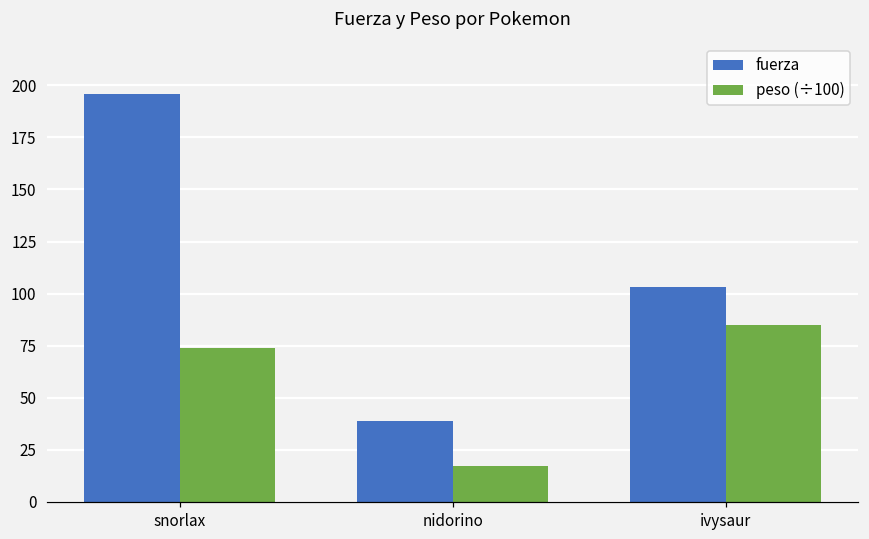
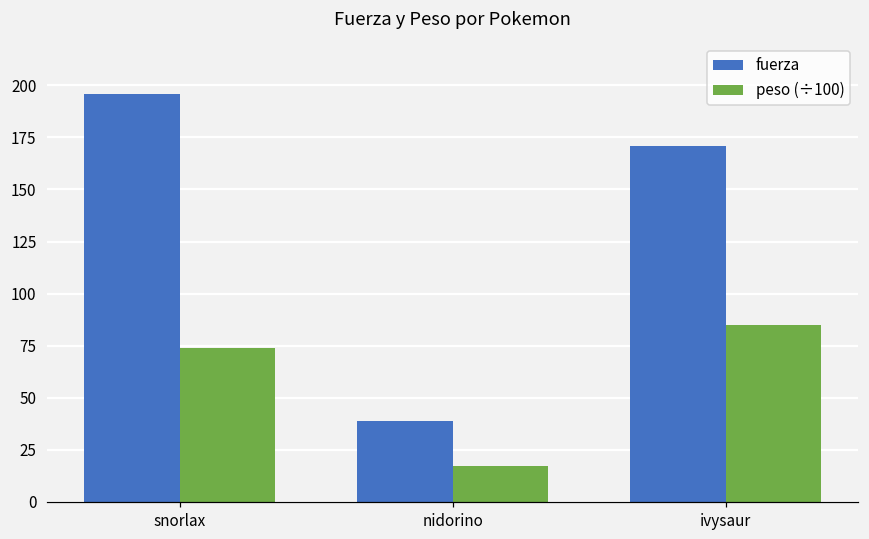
fuerza, ivysaur: 103 -> 171
